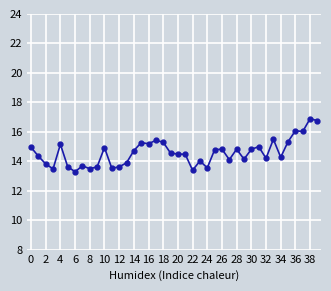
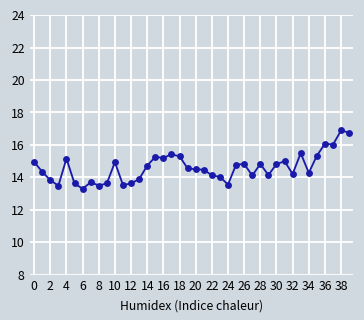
22: 13.4 -> 14.1
